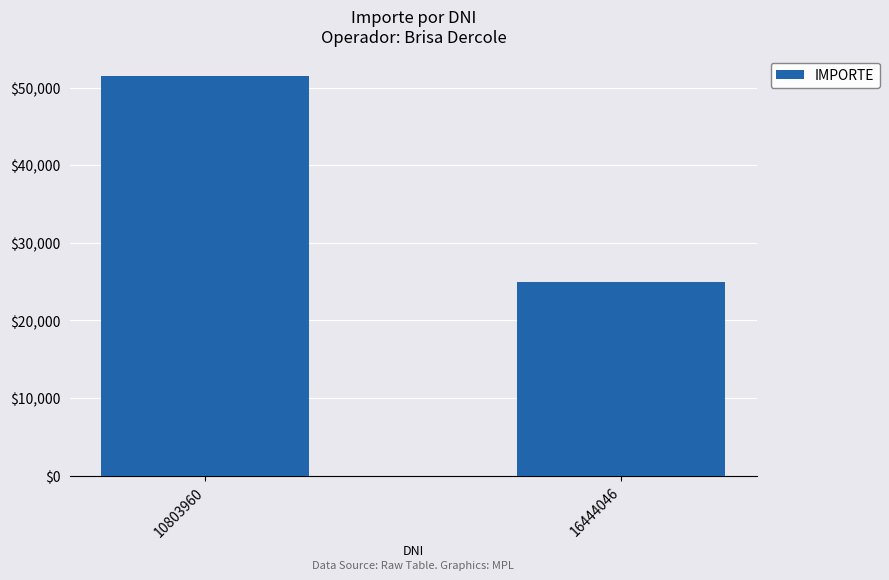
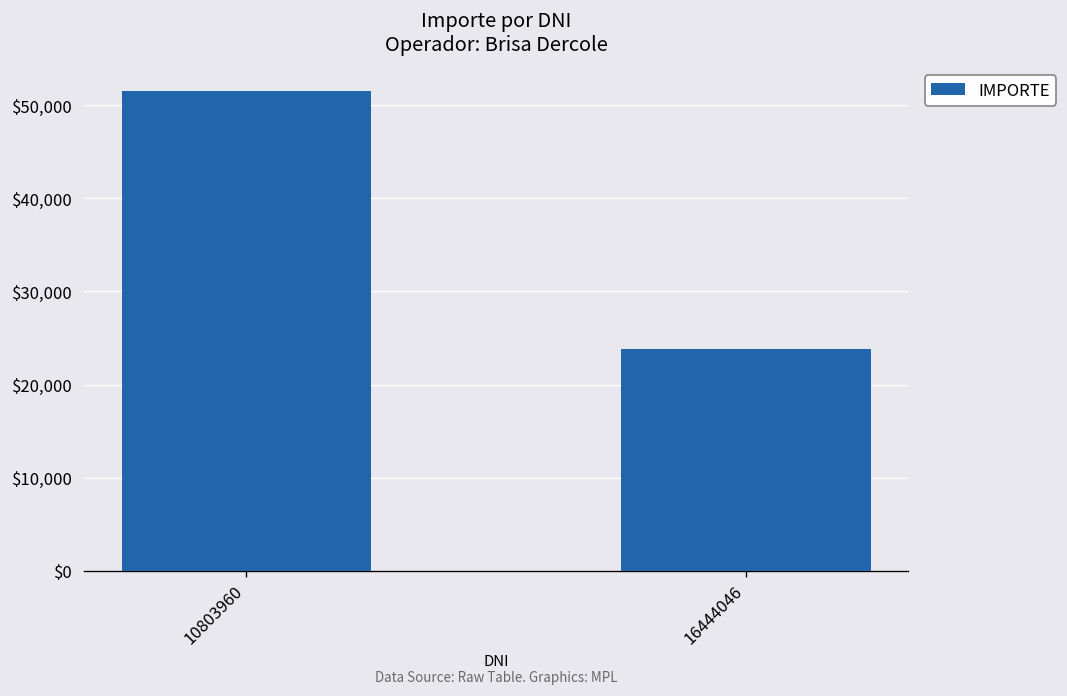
16444046: $25,000 -> $24,000
